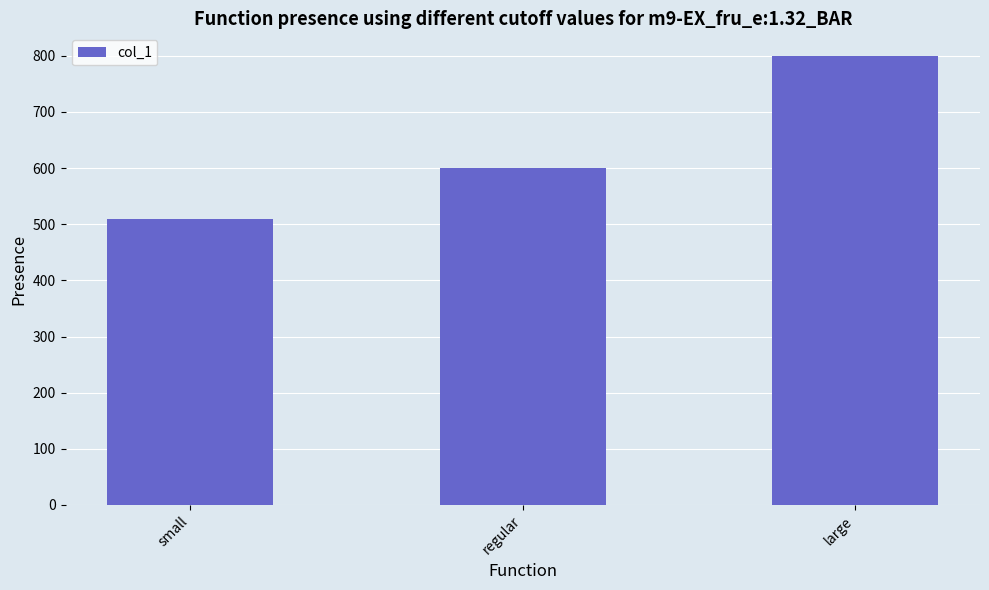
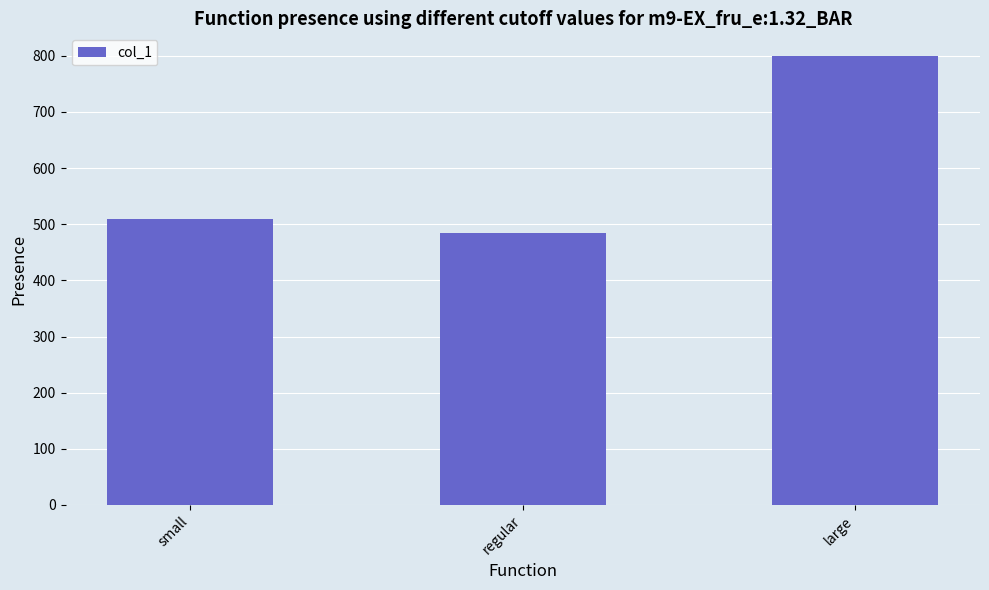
regular: 600 -> 490
